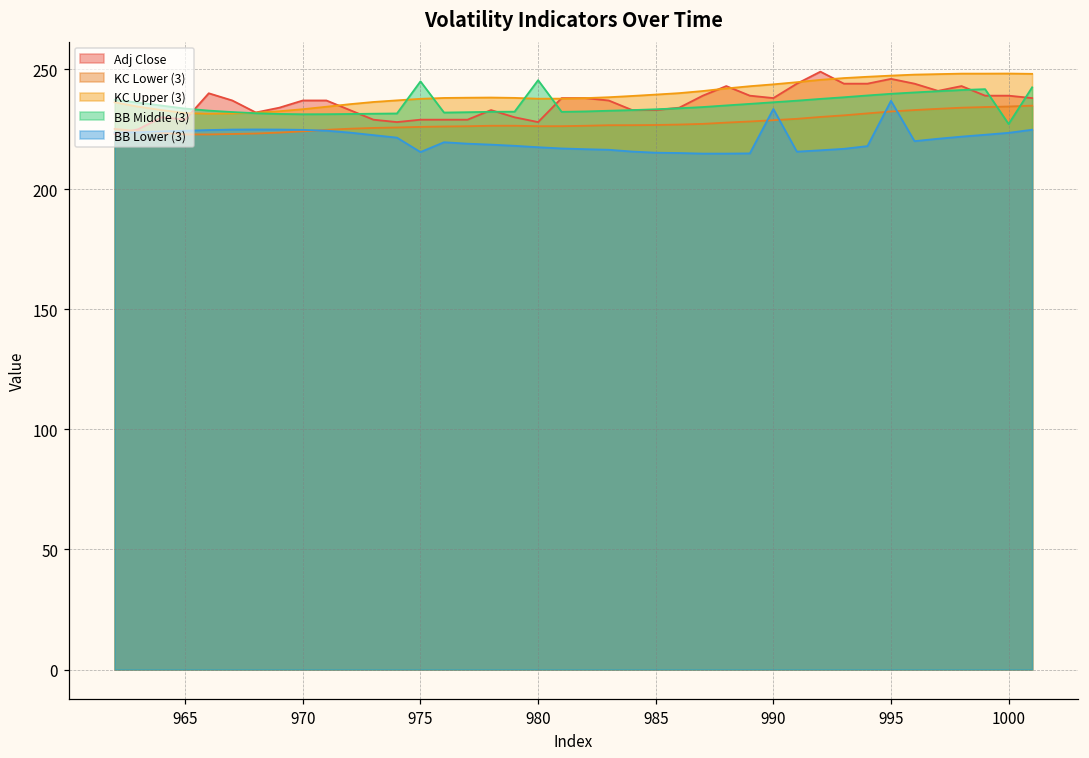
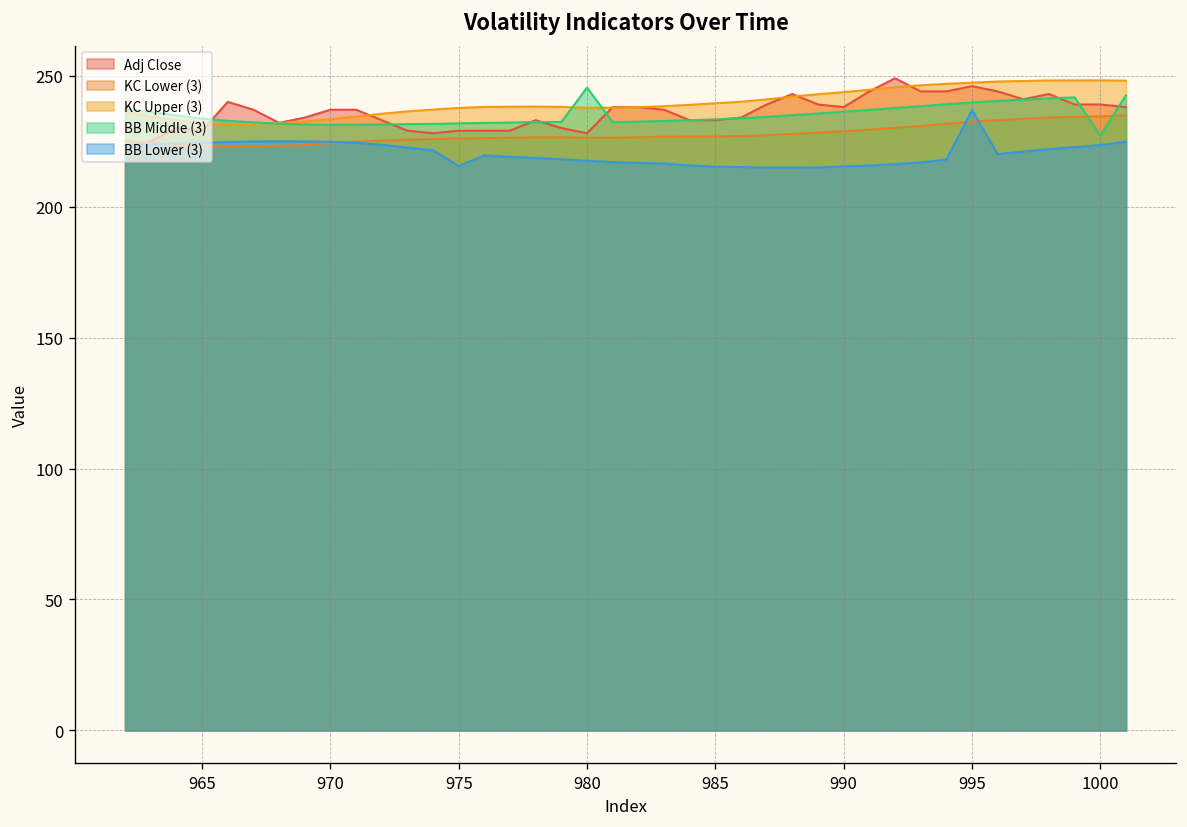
BB Middle (3), 975: 245 -> 232
BB Lower (3), 990: 233 -> 215
